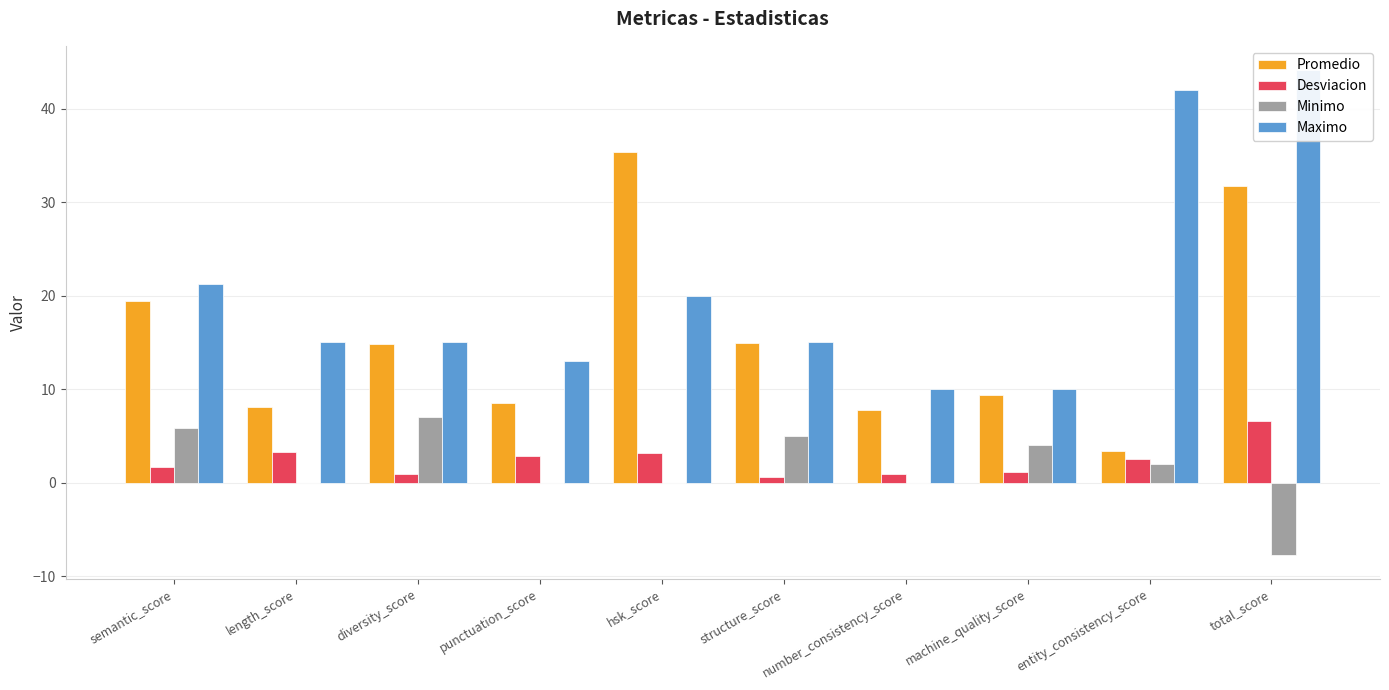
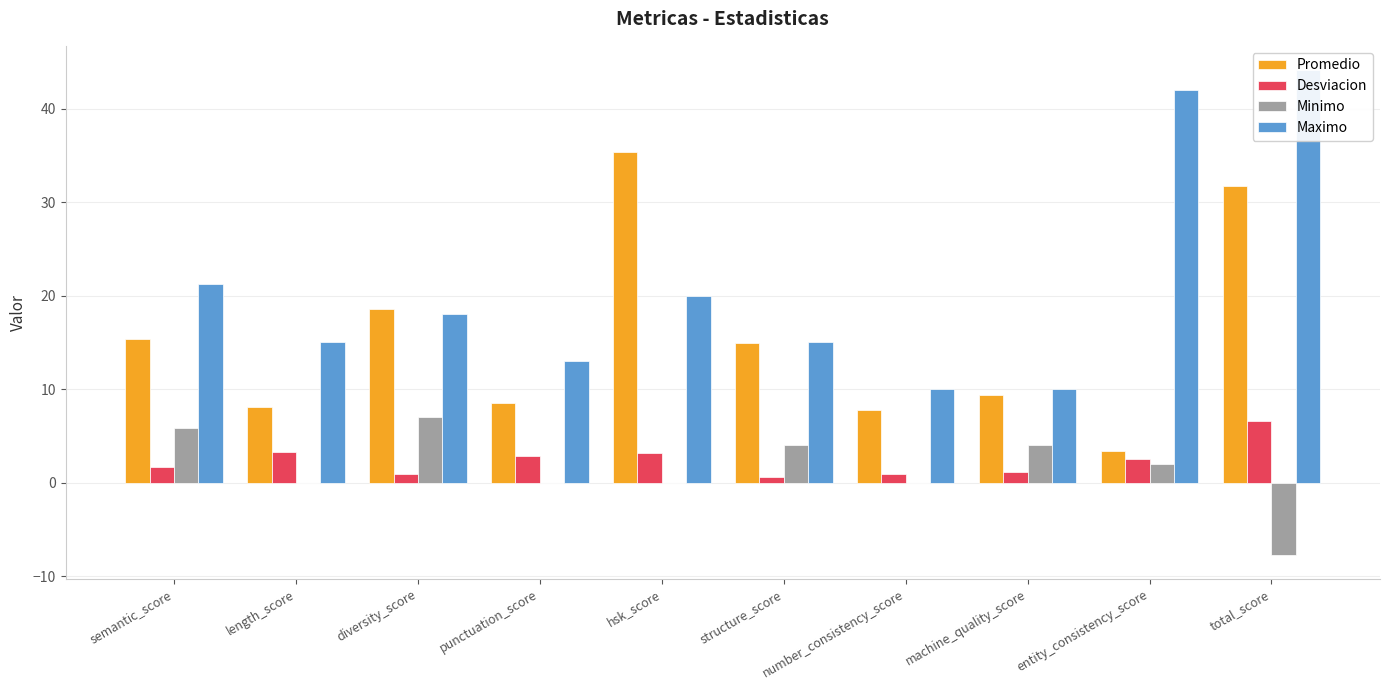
Promedio, semantic_score: 19 -> 15
Promedio, diversity_score: 15 -> 19
Maximo, diversity_score: 15 -> 18
Minimo, structure_score: 5 -> 4
